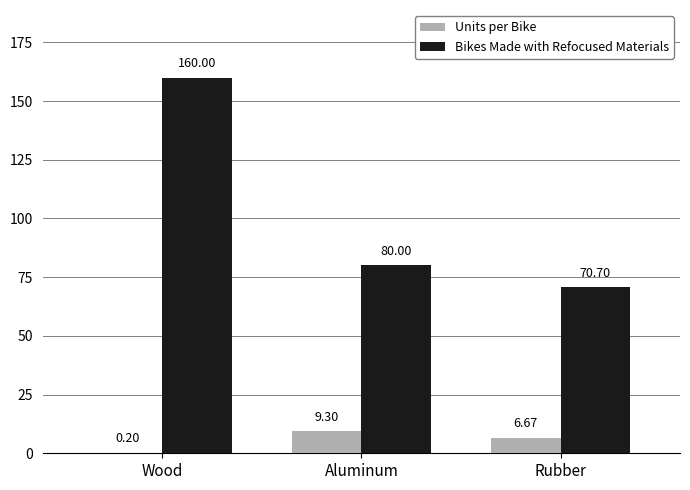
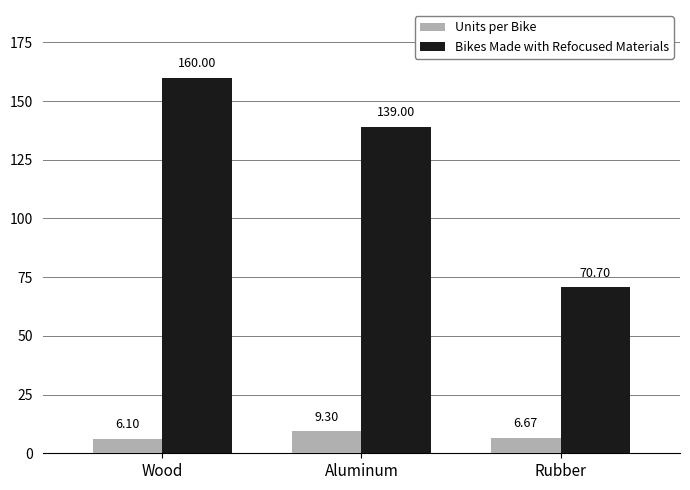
Units per Bike, Wood: 0.20 -> 6.10
Bikes Made with Refocused Materials, Aluminum: 80.00 -> 139.00
